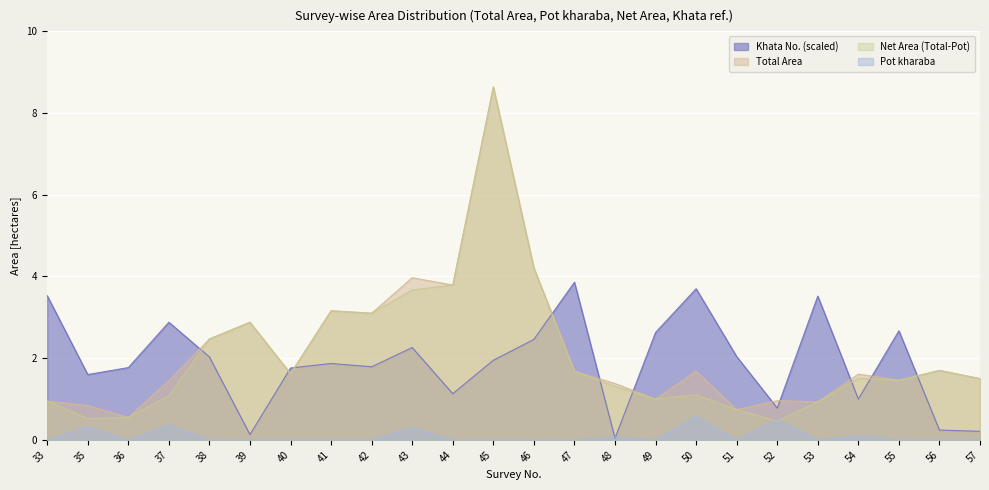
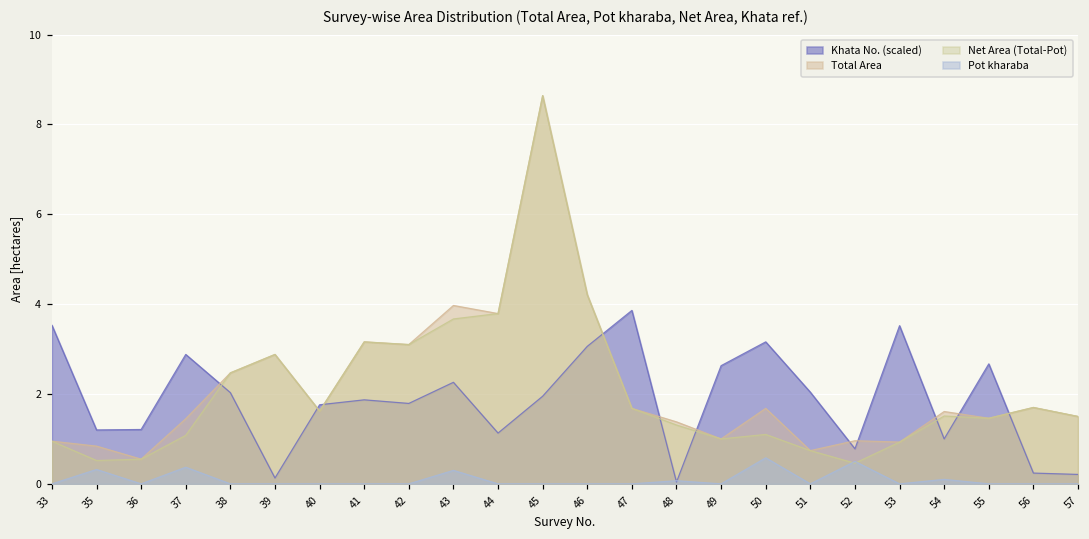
Khata No. (scaled), 35: 1.6 -> 1.2
Khata No. (scaled), 36: 1.8 -> 1.2
Khata No. (scaled), 46: 2.5 -> 3.1
Khata No. (scaled), 50: 3.7 -> 3.2
